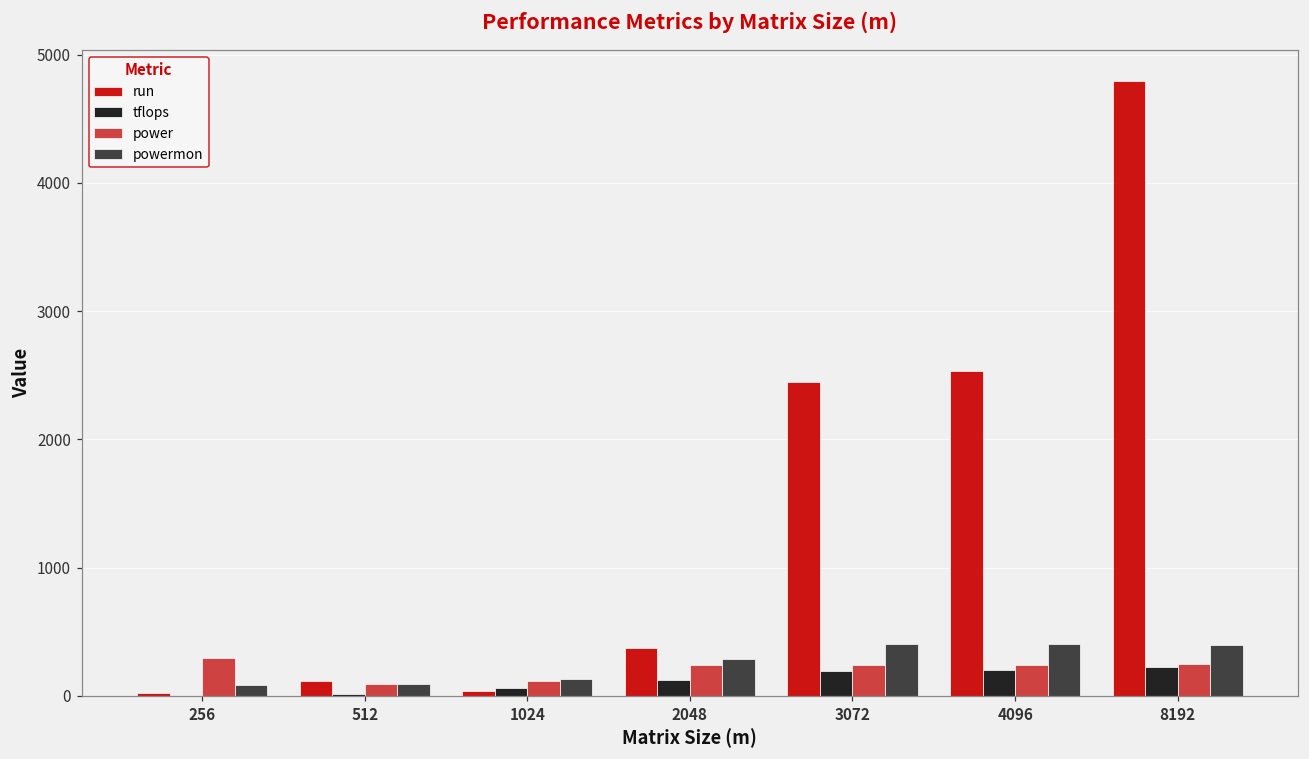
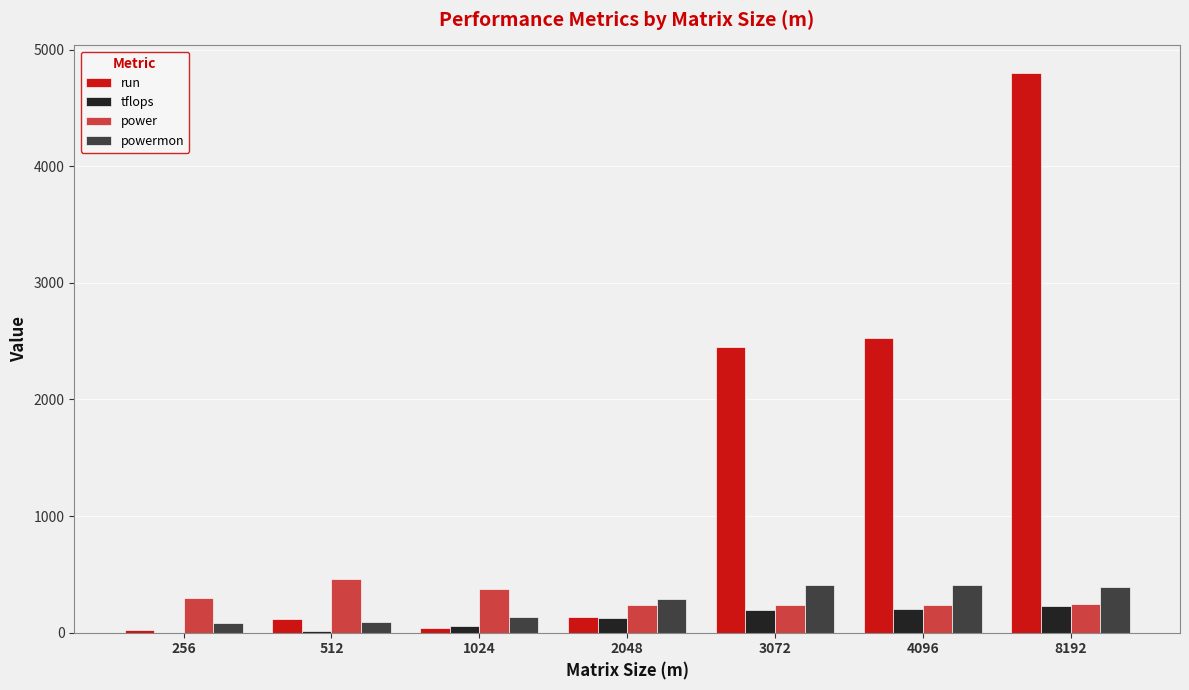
power, 512: 90 -> 460
power, 1024: 120 -> 380
run, 2048: 380 -> 140
